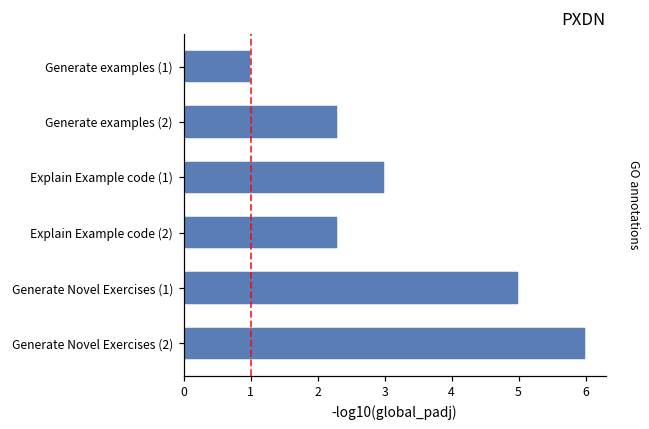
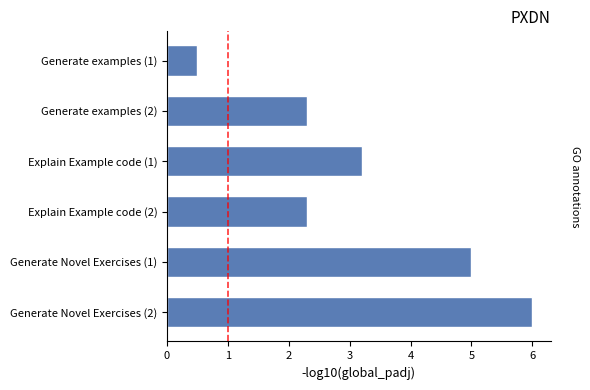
Generate examples (1): 1.0 -> 0.5
Explain Example code (1): 3.0 -> 3.2
